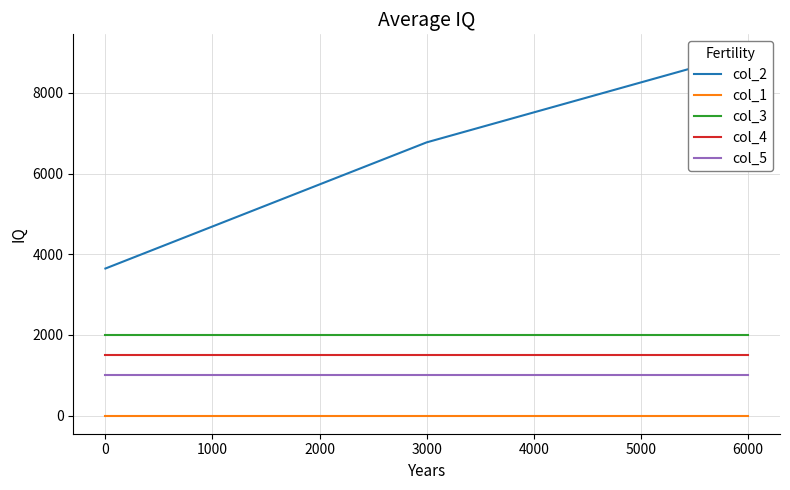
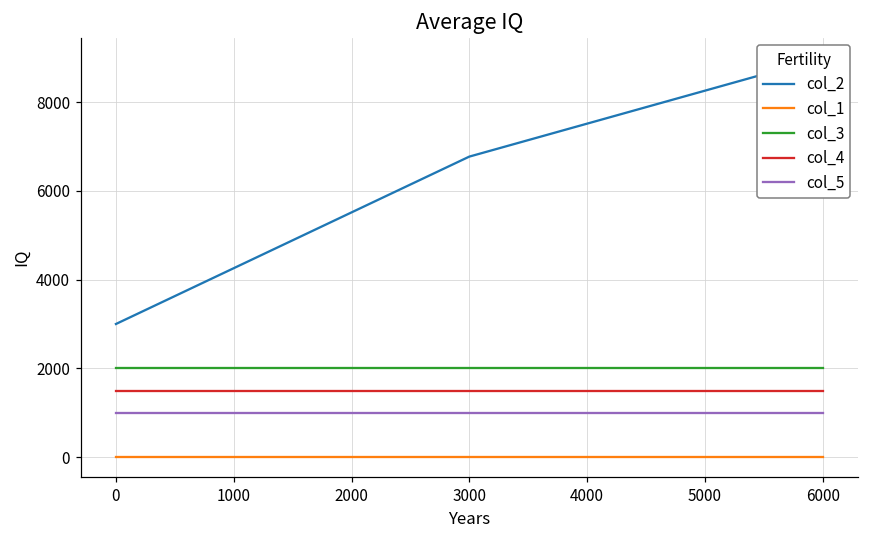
col_2, 0: 3600 -> 3000
